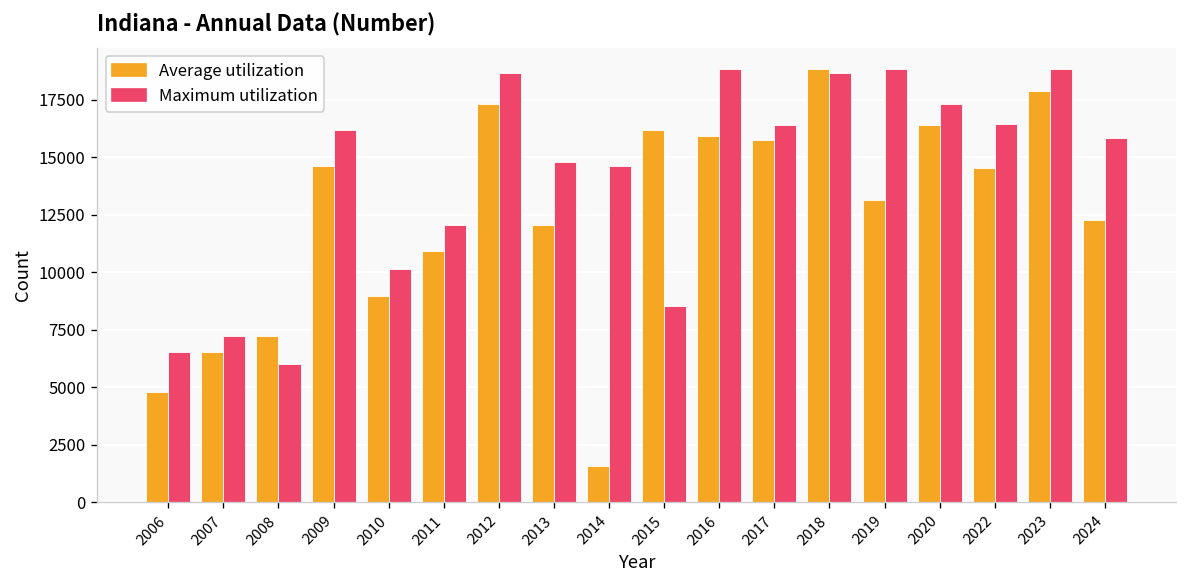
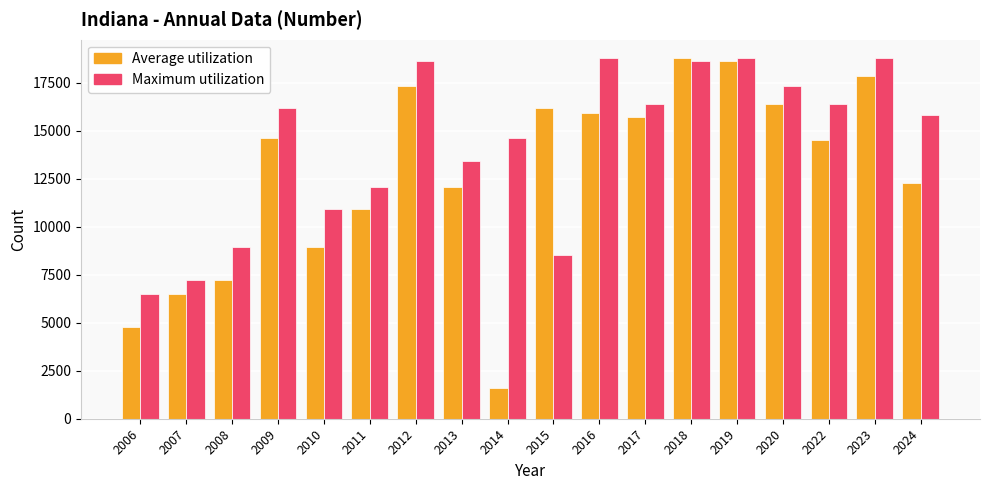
Maximum utilization, 2008: 6000 -> 9000
Maximum utilization, 2010: 10200 -> 10900
Maximum utilization, 2013: 14800 -> 13400
Average utilization, 2019: 13100 -> 18600
